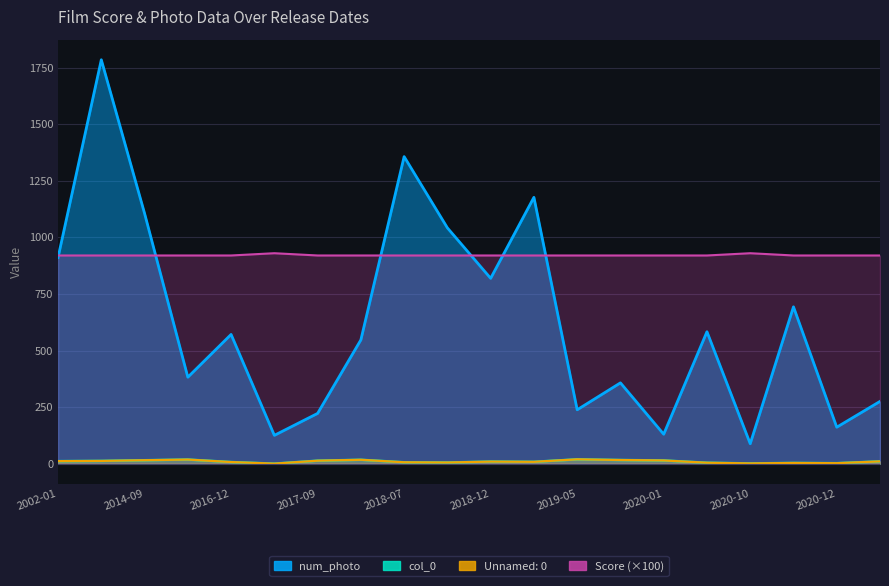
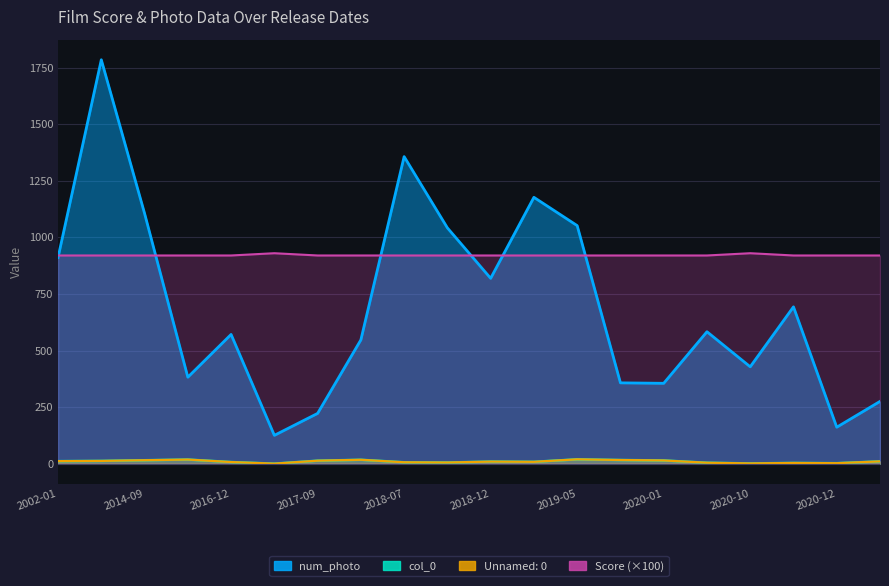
num_photo, 2019-05: 240 -> 1050
num_photo, 2020-01: 130 -> 360
num_photo, 2020-10: 90 -> 430
